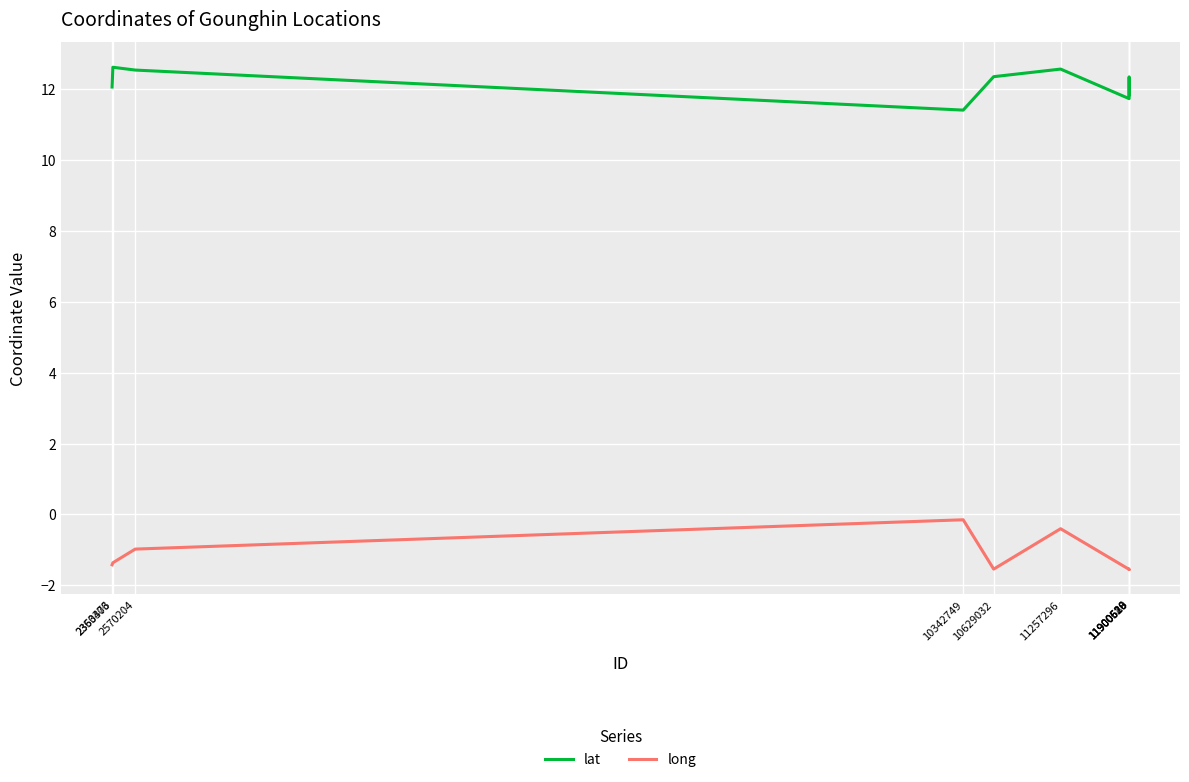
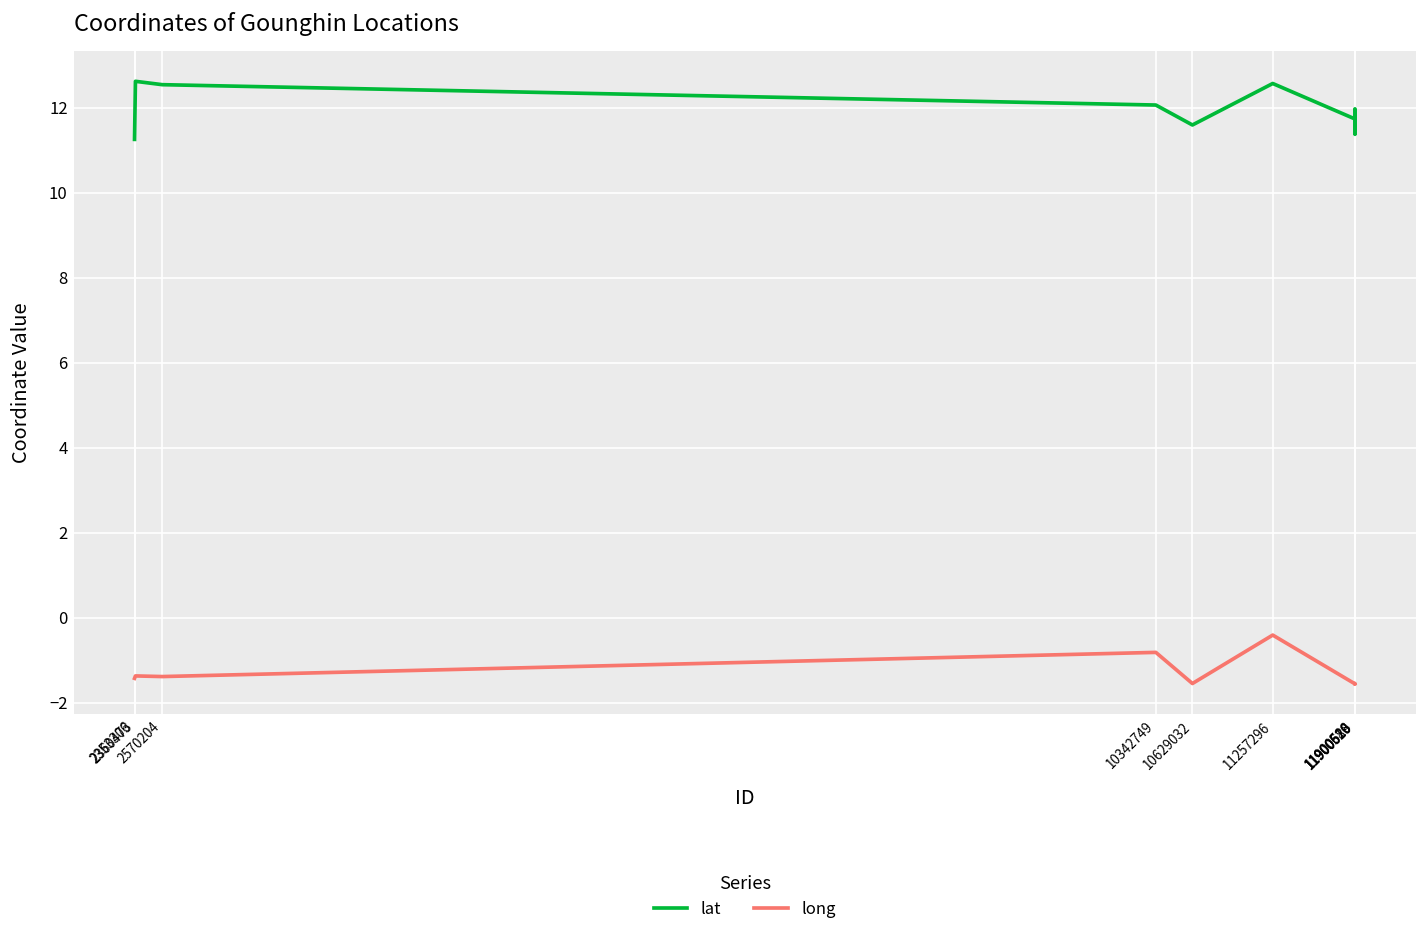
lat, 2353306: 12.1 -> 11.3
long, 2570204: -1.0 -> -1.4
lat, 10342749: 11.4 -> 12.1
long, 10342749: -0.2 -> -0.8
lat, 10629032: 12.4 -> 11.6
lat, 11900619: 12.4 -> 11.4
